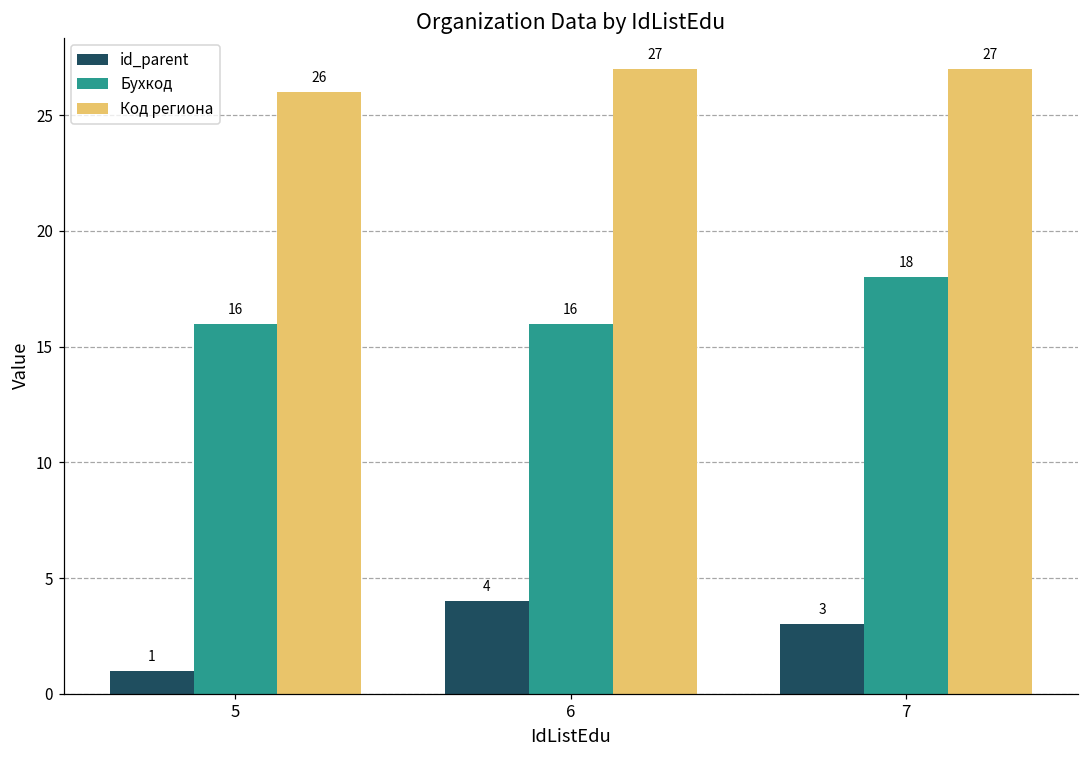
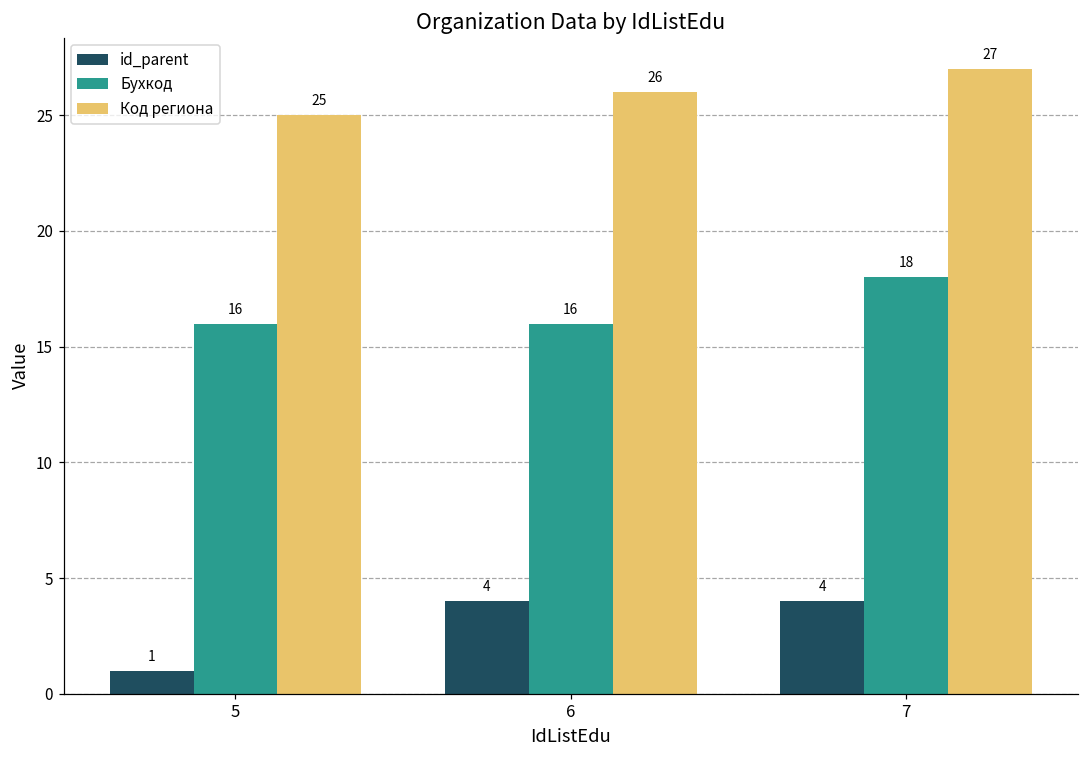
Код региона, 5: 26 -> 25
Код региона, 6: 27 -> 26
id_parent, 7: 3 -> 4
